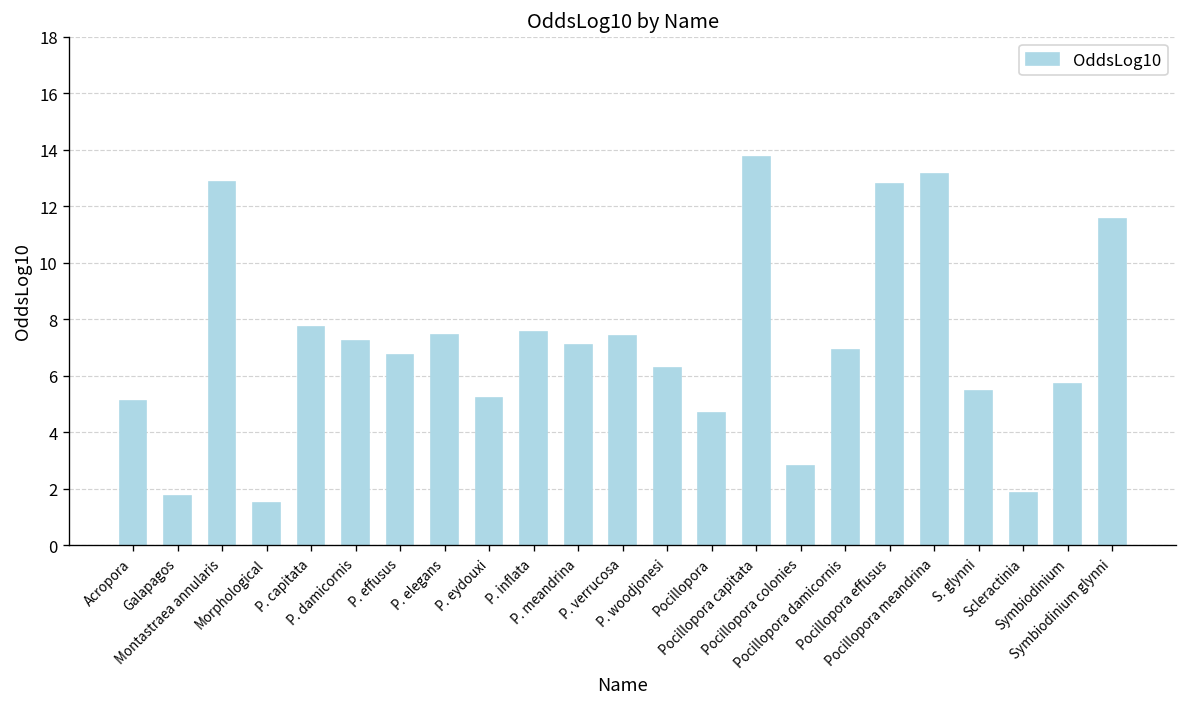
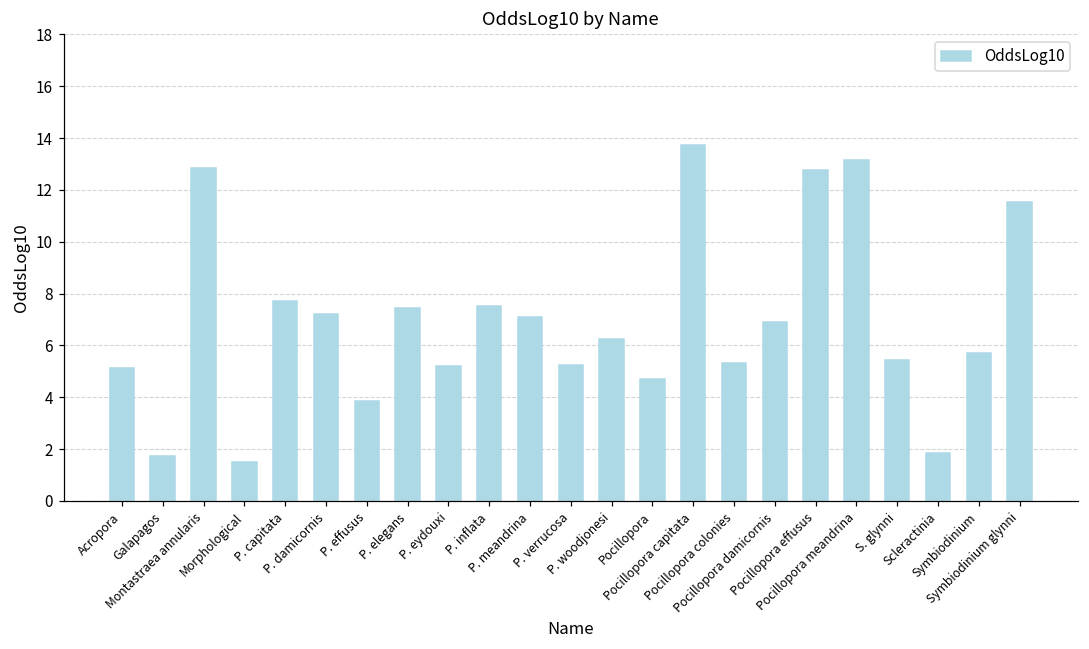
P. effusus: 6.7 -> 3.9
P. verrucosa: 7.4 -> 5.2
Pocillopora colonies: 2.8 -> 5.3
